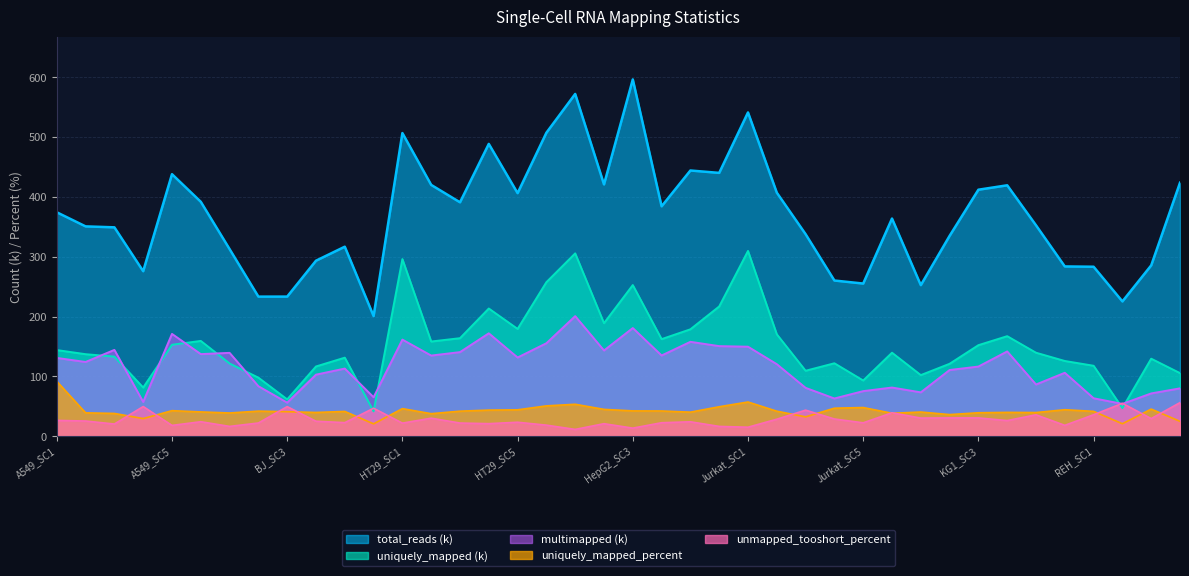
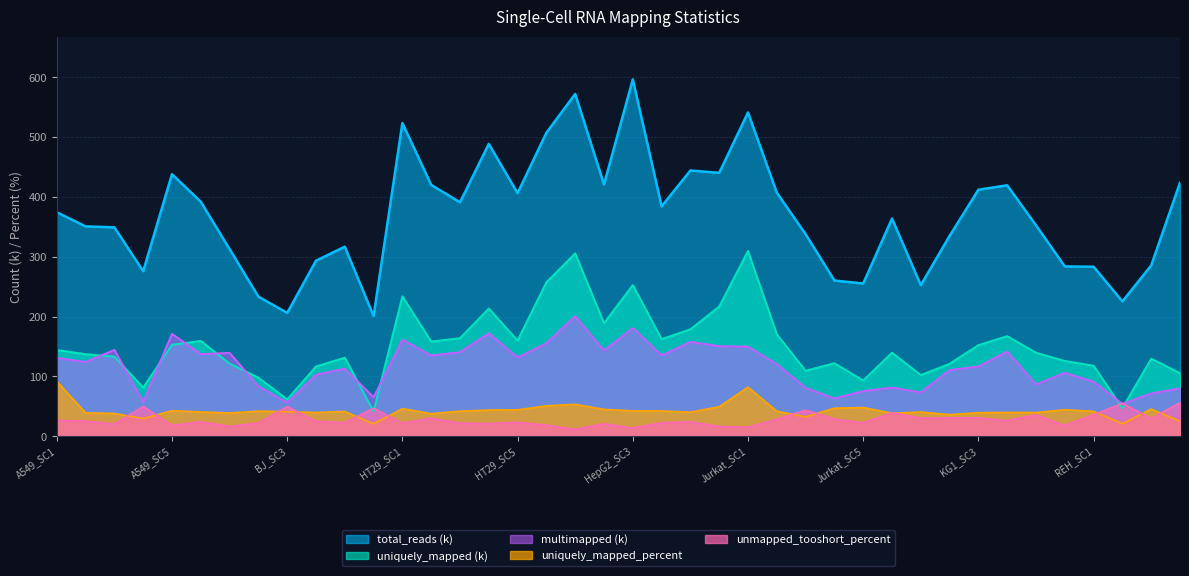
total_reads (k), BJ_SC3: 230 -> 210
total_reads (k), HT29_SC1: 510 -> 520
uniquely_mapped (k), HT29_SC1: 300 -> 230
uniquely_mapped (k), HT29_SC5: 180 -> 160
uniquely_mapped_percent, Jurkat_SC1: 60 -> 80
multimapped (k), REH_SC1: 60 -> 90
